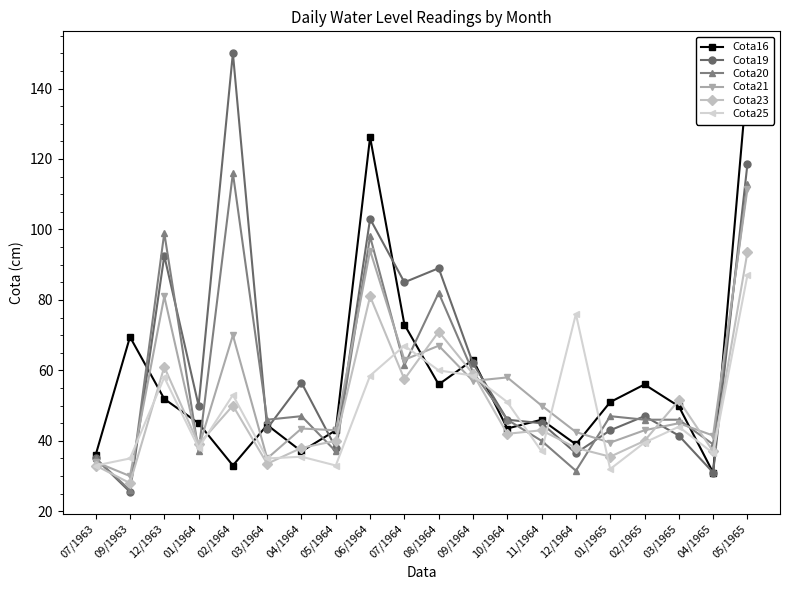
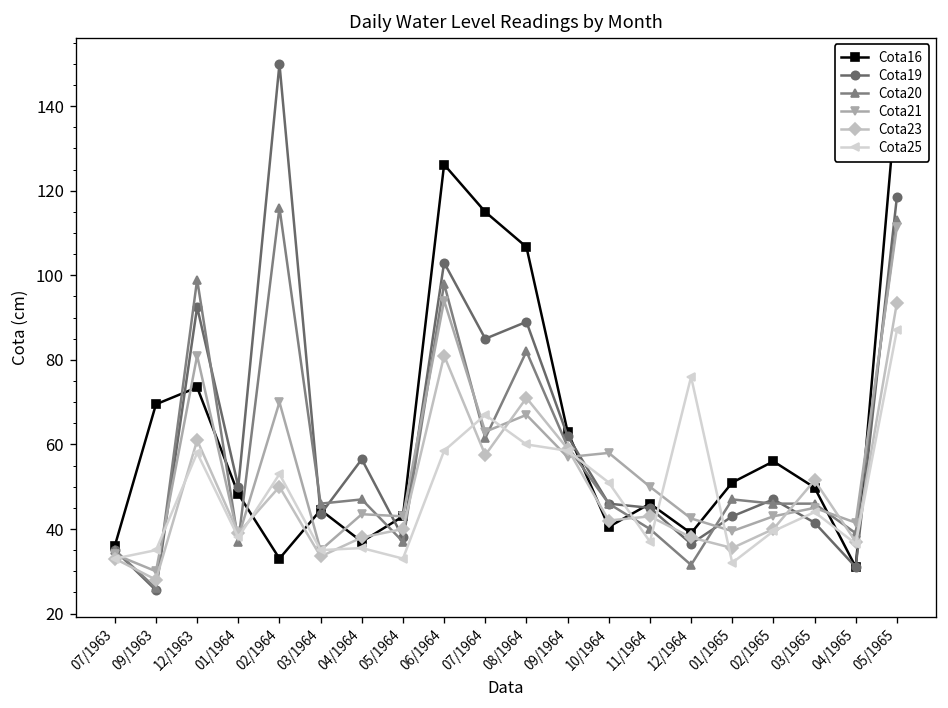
Cota16, 12/1963: 52 -> 74
Cota16, 01/1964: 45 -> 48
Cota16, 07/1964: 73 -> 115
Cota16, 08/1964: 56 -> 107
Cota16, 10/1964: 44 -> 41
